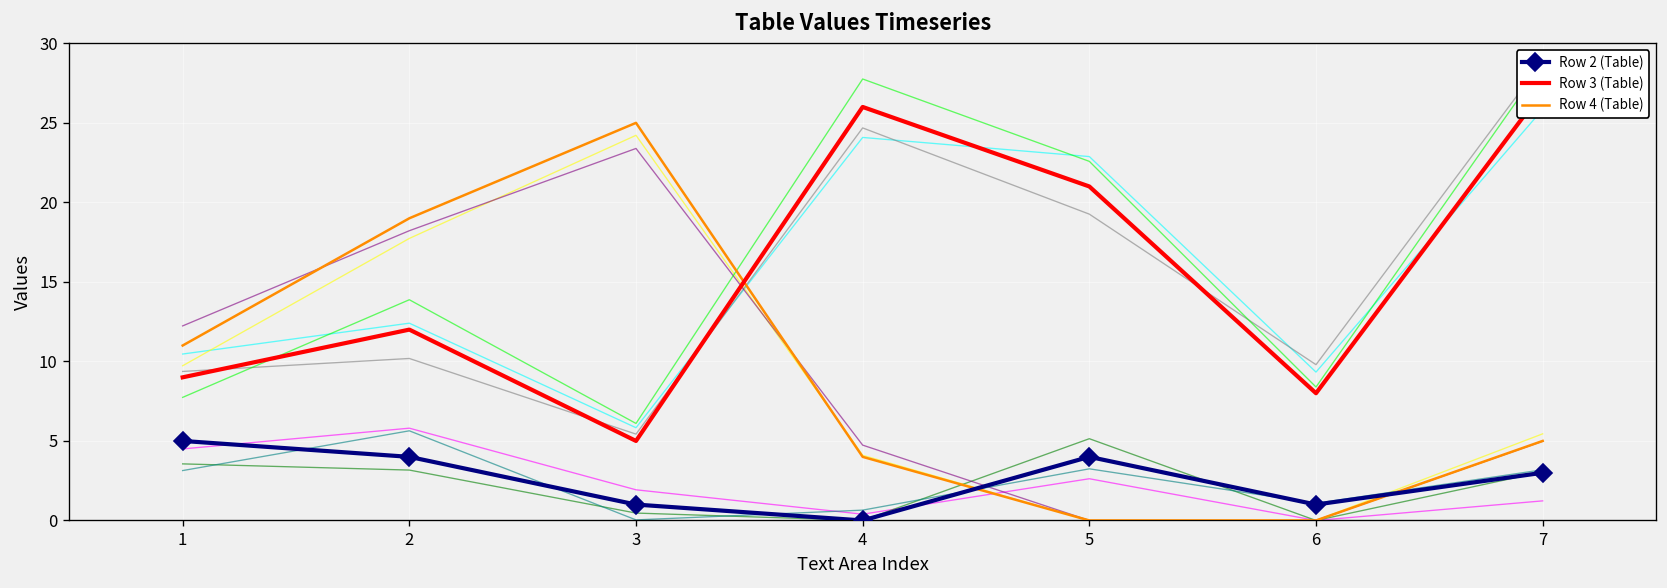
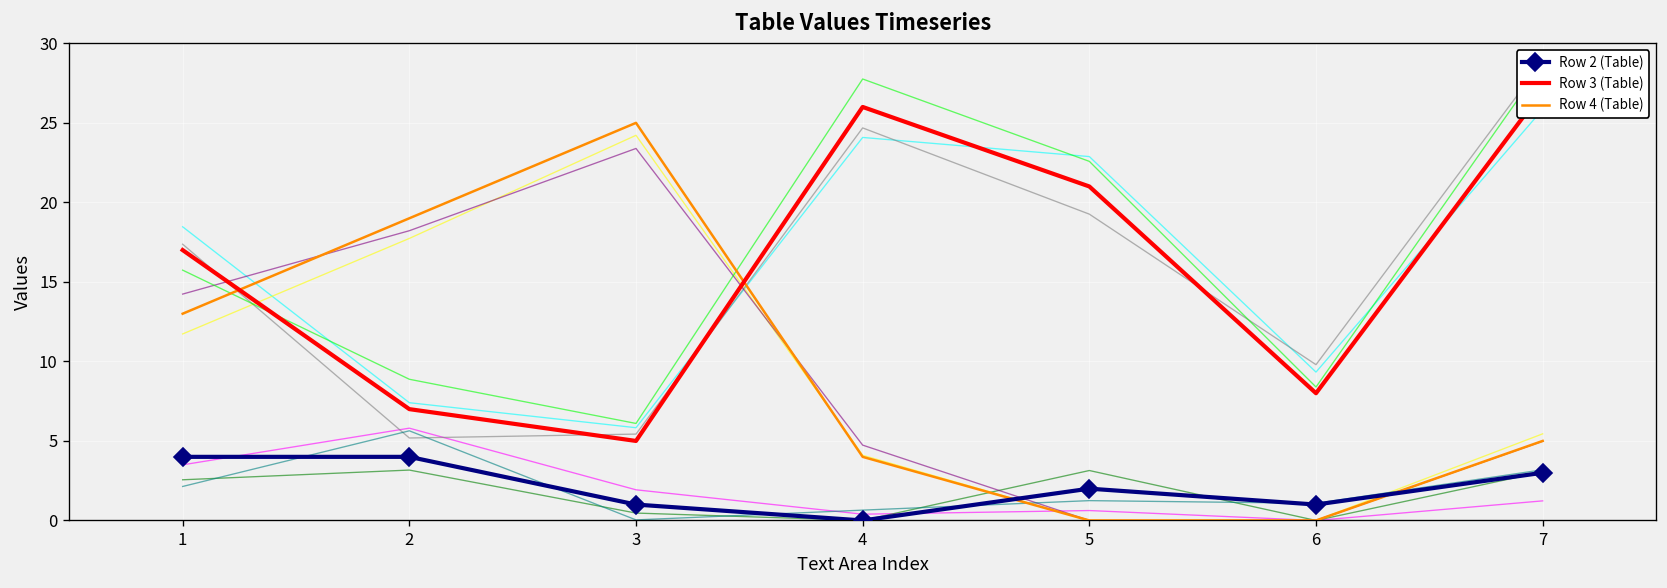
Row 2 (Table), 1: 5 -> 4
Row 3 (Table), 1: 9 -> 17
Row 4 (Table), 1: 11 -> 13
Row 3 (Table), 2: 12 -> 7
Row 2 (Table), 5: 4 -> 2
